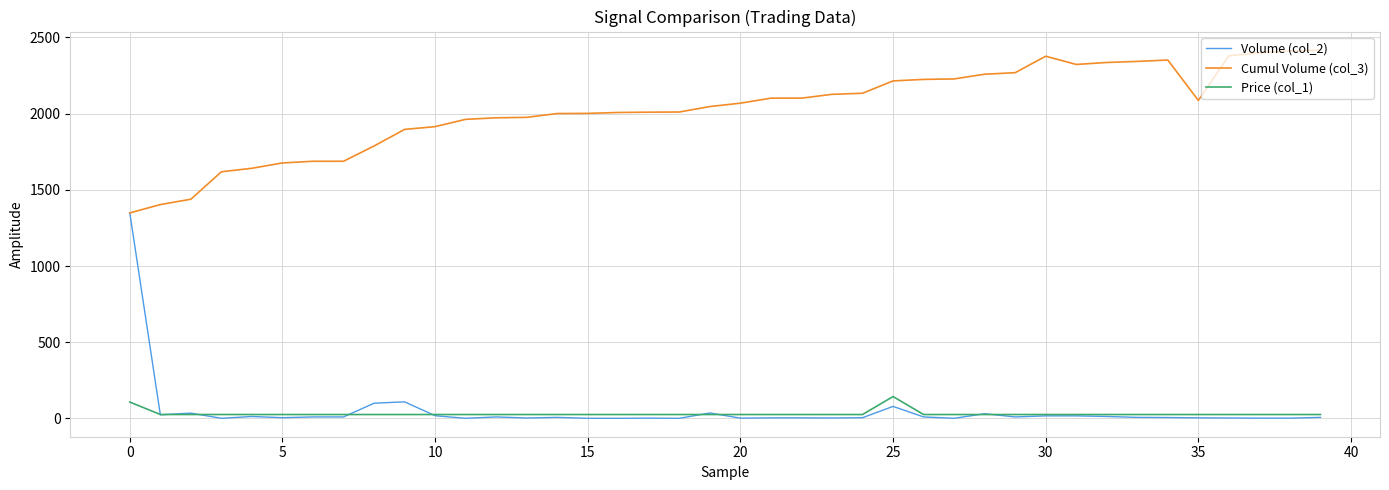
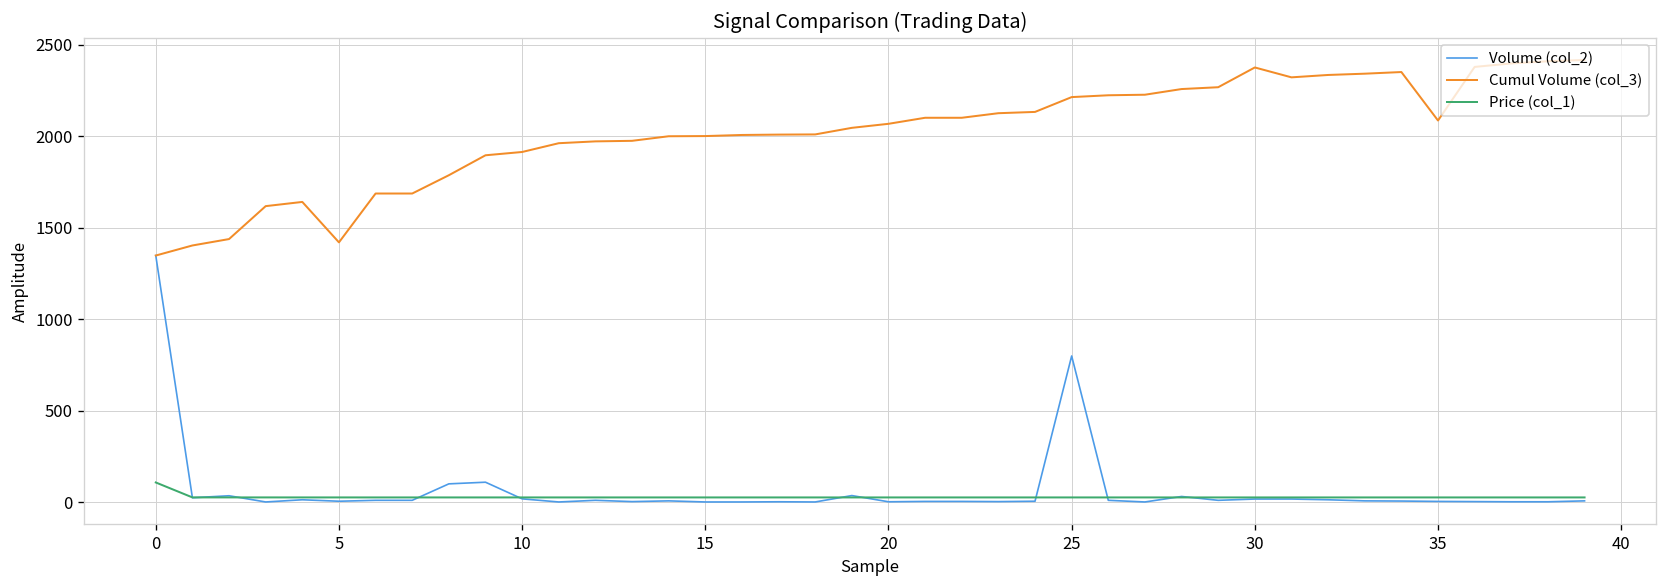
Cumul Volume (col_3), 5: 1680 -> 1420
Volume (col_2), 25: 80 -> 800
Price (col_1), 25: 140 -> 30
